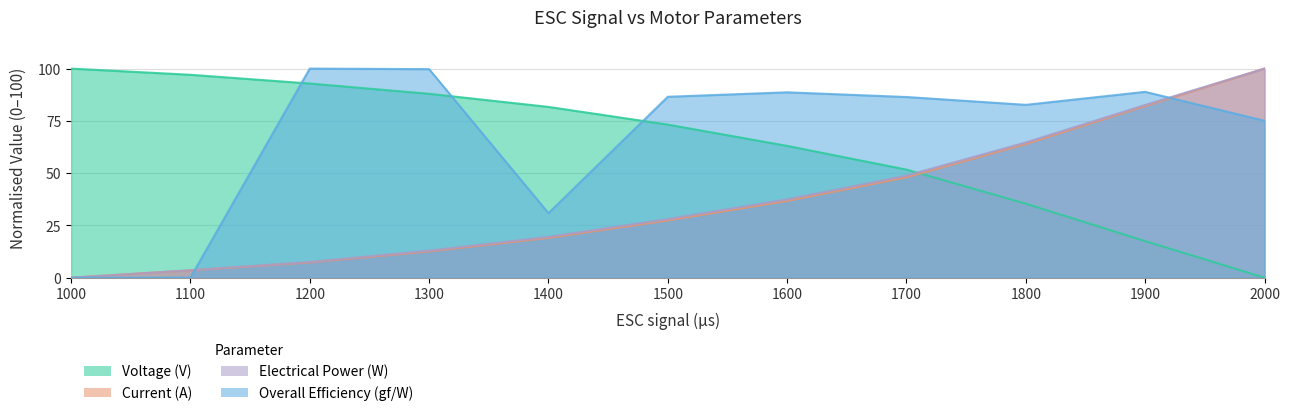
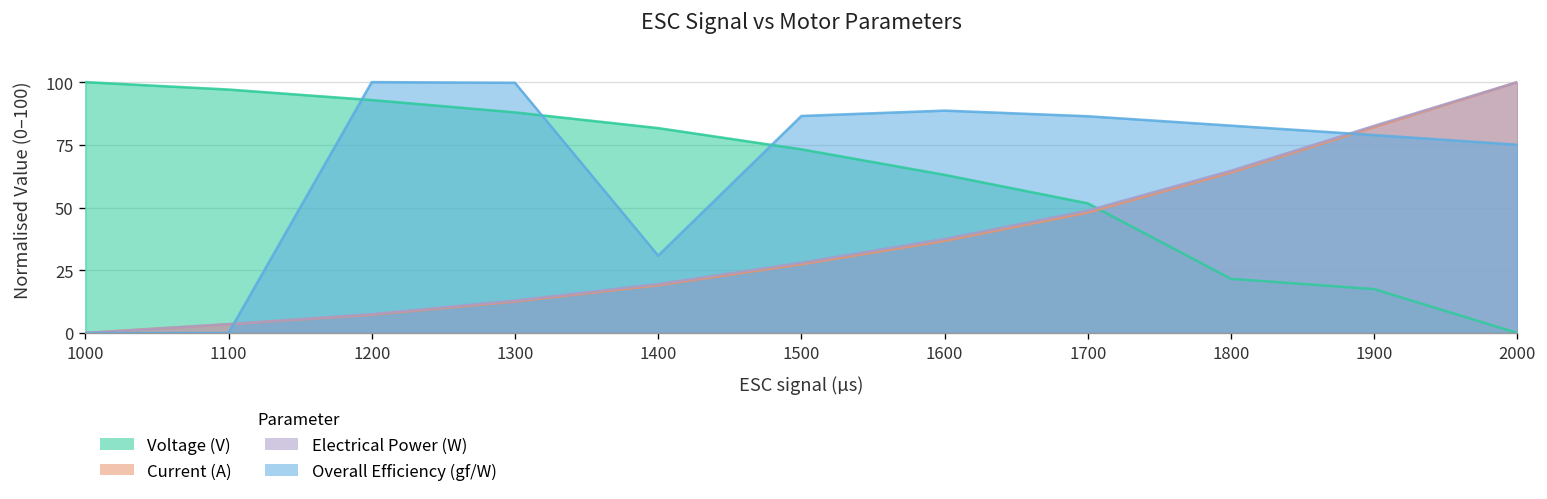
Voltage (V), 1800: 35 -> 22
Overall Efficiency (gf/W), 1900: 89 -> 79
